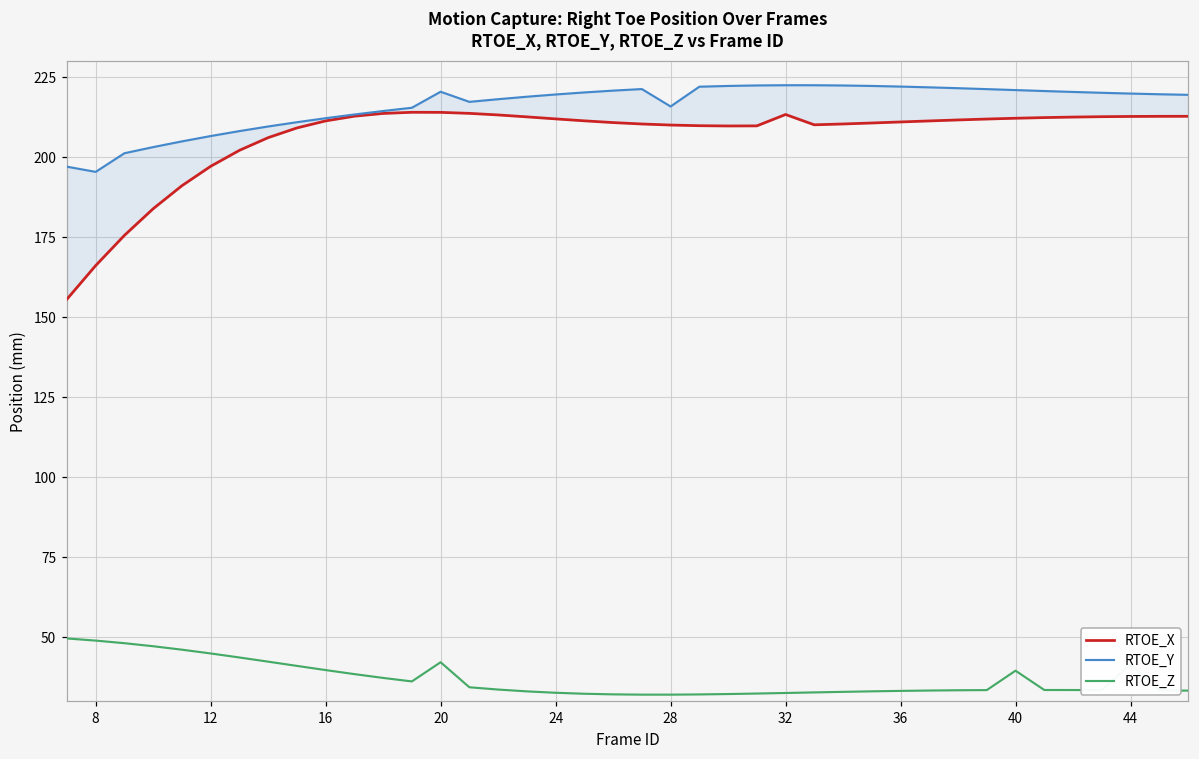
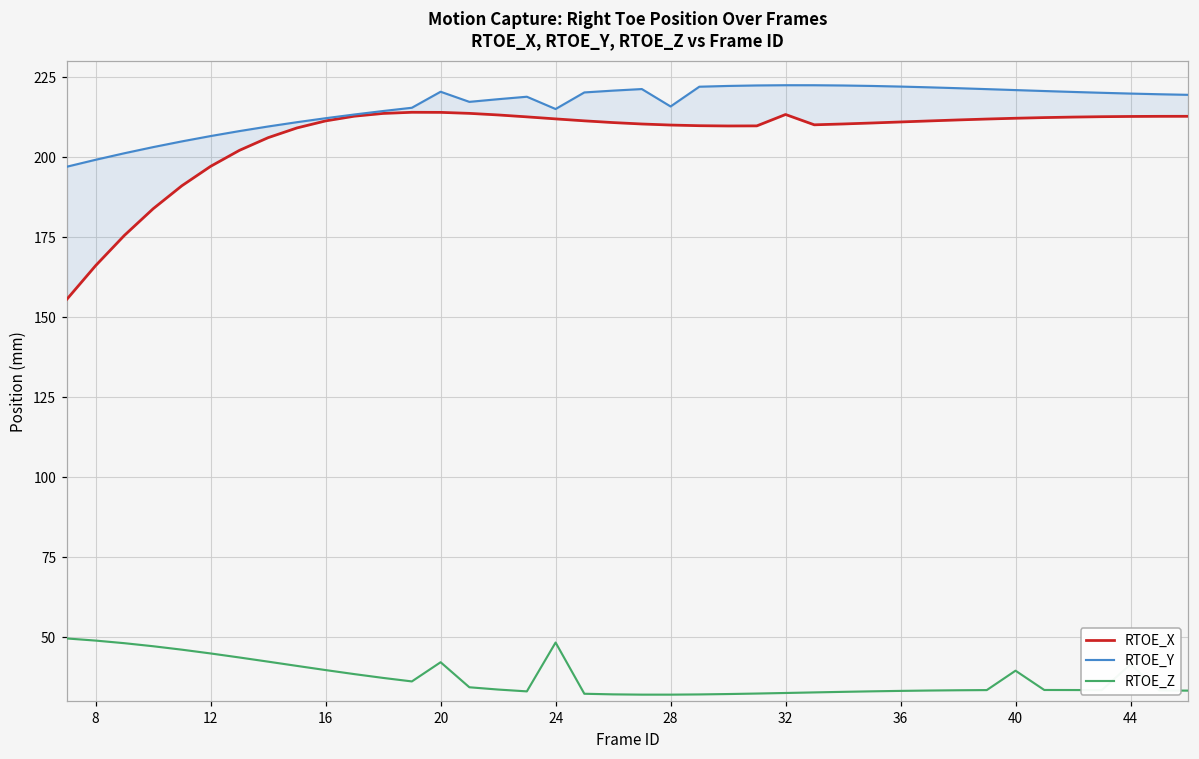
RTOE_Y, 8: 195 -> 199
RTOE_Y, 24: 220 -> 215
RTOE_Z, 24: 33 -> 48
